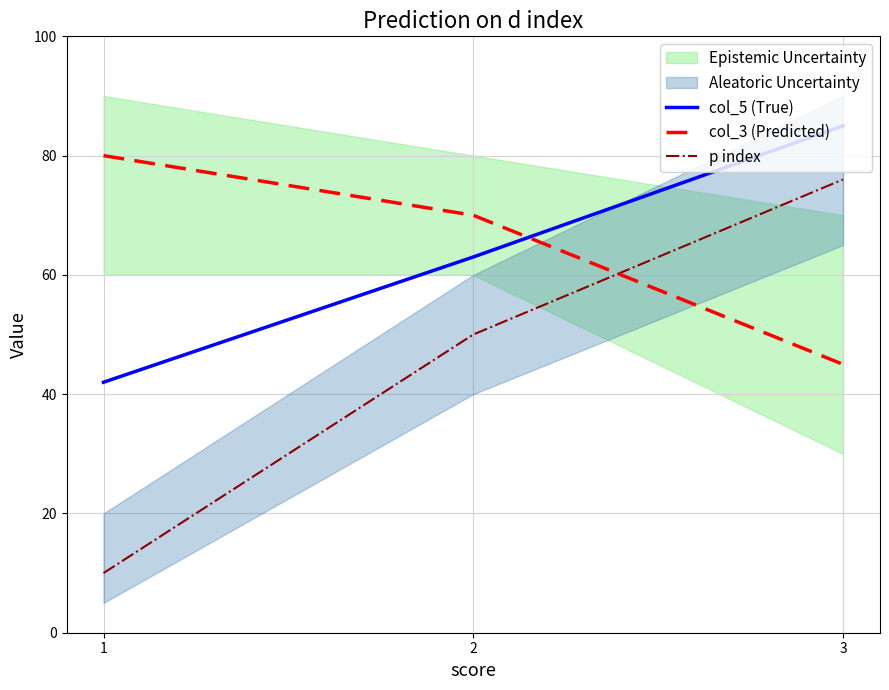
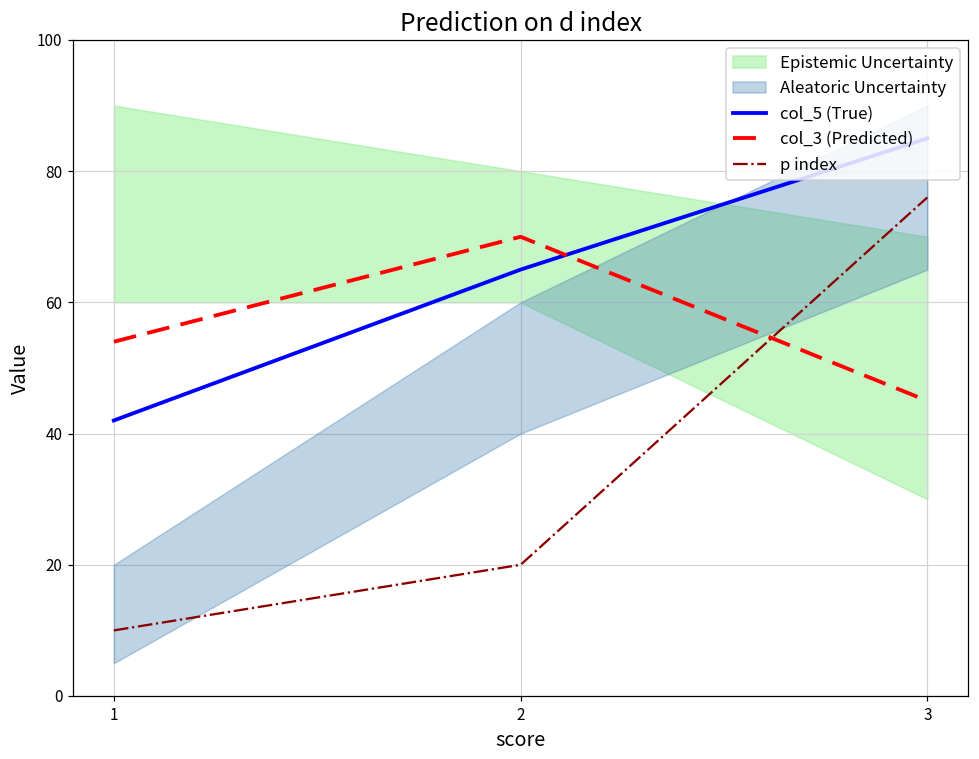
col_3 (Predicted), 1: 80 -> 54
col_5 (True), 2: 63 -> 65
p index, 2: 50 -> 20
